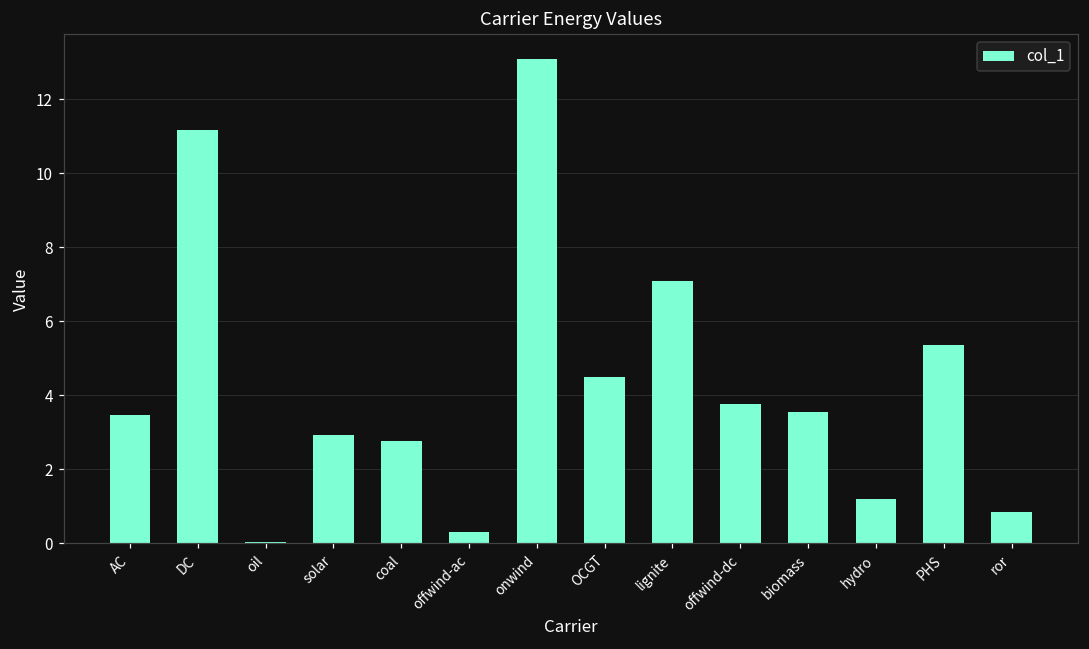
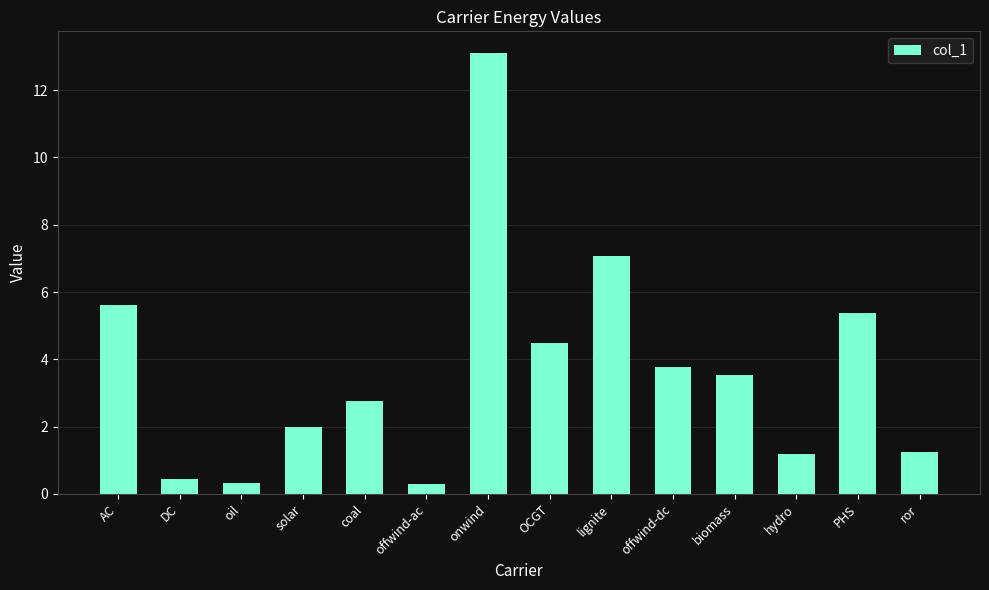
AC: 3.5 -> 5.6
DC: 11.2 -> 0.4
oil: 0.0 -> 0.3
solar: 2.9 -> 2.0
ror: 0.9 -> 1.2
